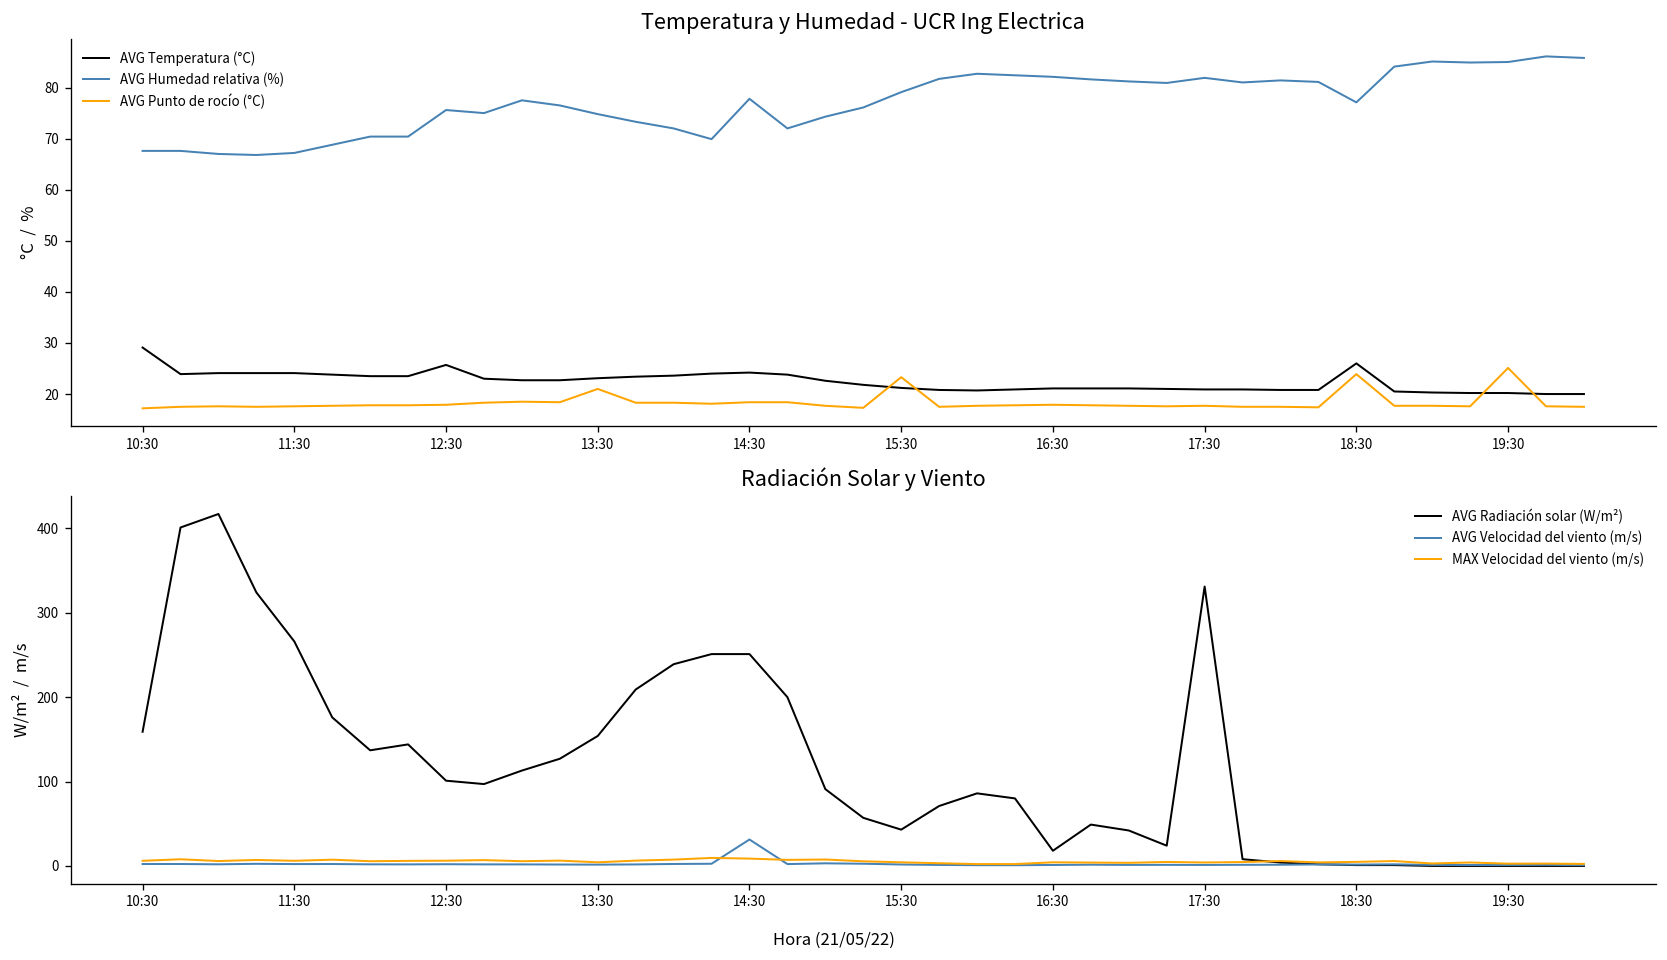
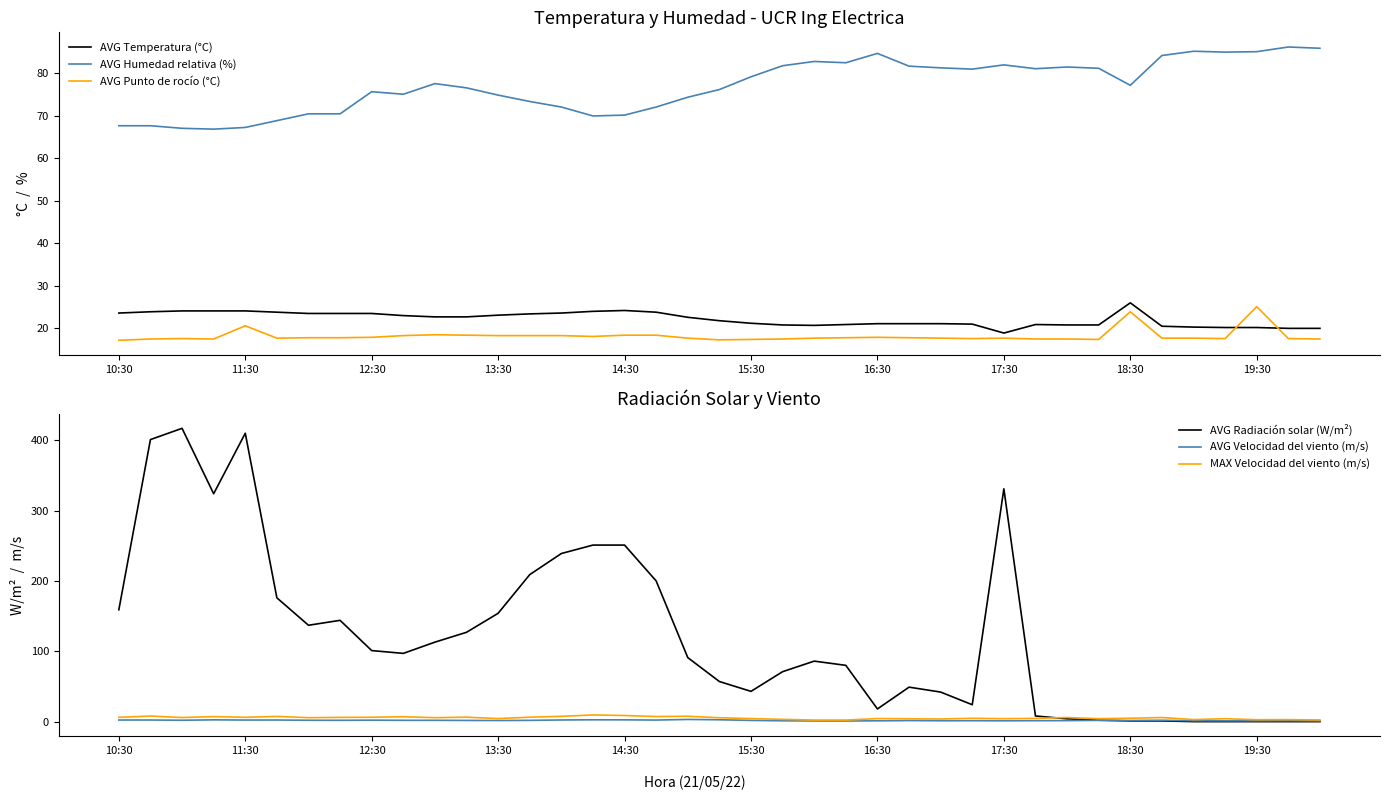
Temperatura y Humedad - UCR Ing Electrica, AVG Temperatura (°C), 10:30: 29 -> 24
Temperatura y Humedad - UCR Ing Electrica, AVG Punto de rocío (°C), 11:30: 18 -> 21
Temperatura y Humedad - UCR Ing Electrica, AVG Temperatura (°C), 12:30: 26 -> 24
Temperatura y Humedad - UCR Ing Electrica, AVG Punto de rocío (°C), 13:30: 21 -> 18
Temperatura y Humedad - UCR Ing Electrica, AVG Humedad relativa (%), 14:30: 78 -> 70
Temperatura y Humedad - UCR Ing Electrica, AVG Punto de rocío (°C), 15:30: 23 -> 17
Temperatura y Humedad - UCR Ing Electrica, AVG Humedad relativa (%), 16:30: 82 -> 85
Temperatura y Humedad - UCR Ing Electrica, AVG Temperatura (°C), 17:30: 21 -> 19
Radiación Solar y Viento, AVG Radiación solar (W/m²), 11:30: 270 -> 410
Radiación Solar y Viento, AVG Velocidad del viento (m/s), 14:30: 30 -> 0
